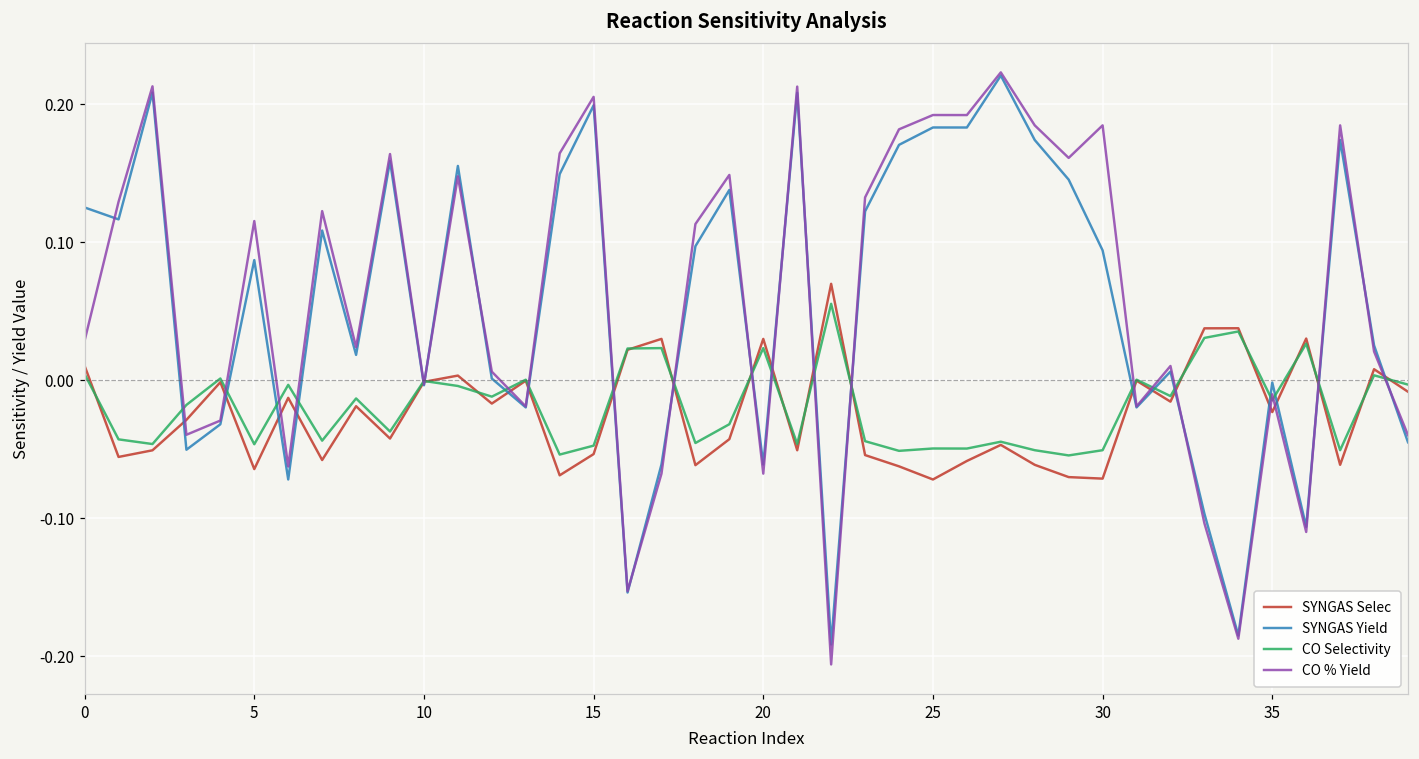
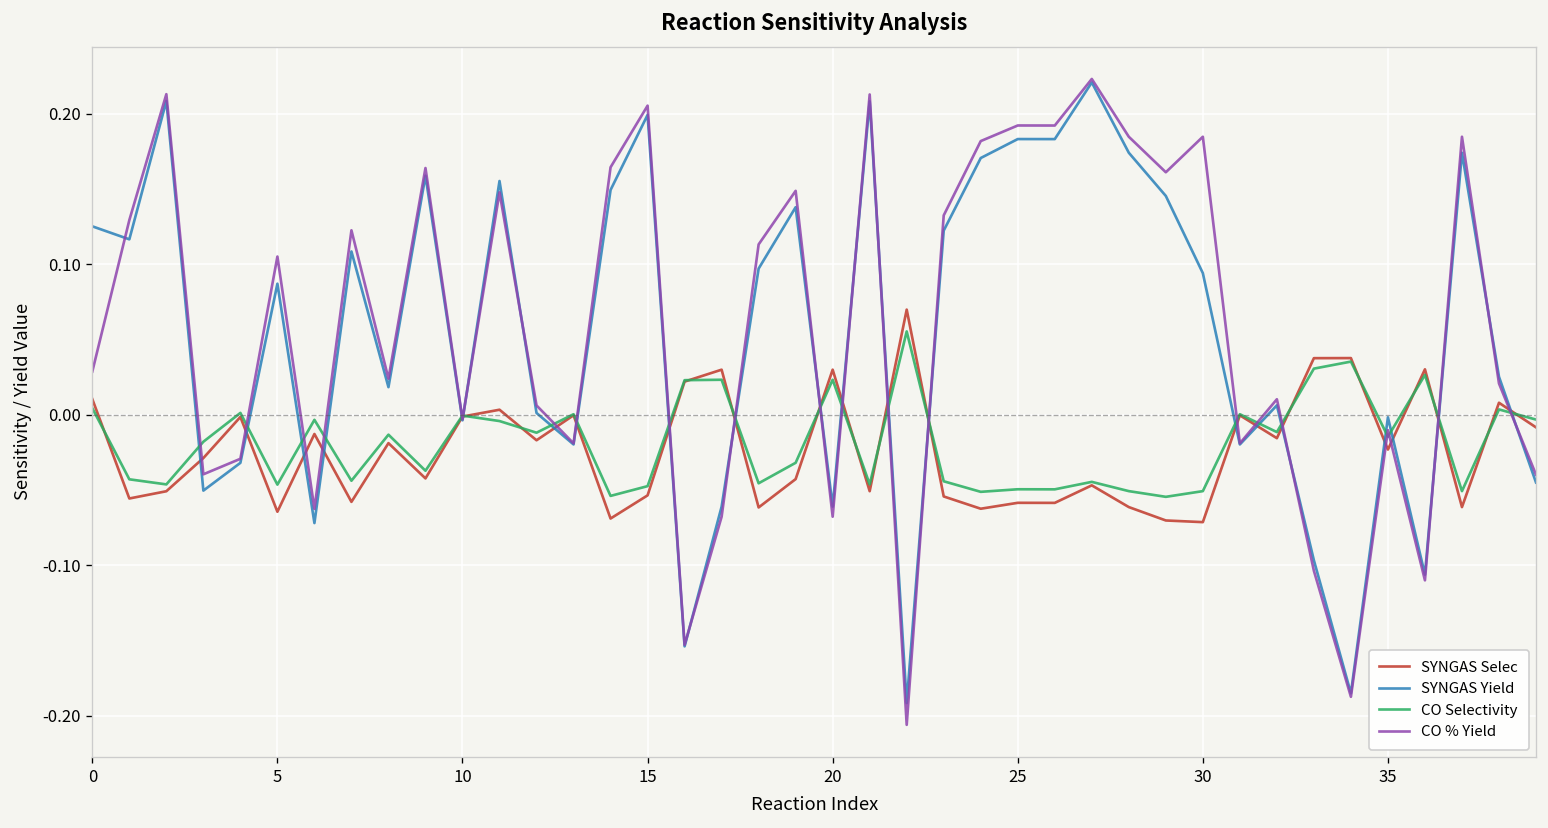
CO % Yield, 5: 0.115 -> 0.105
SYNGAS Selec, 25: -0.072 -> -0.058
